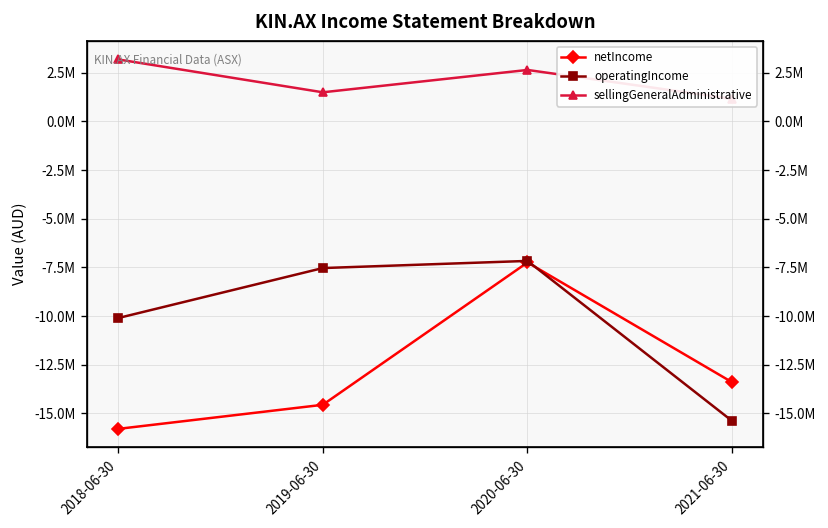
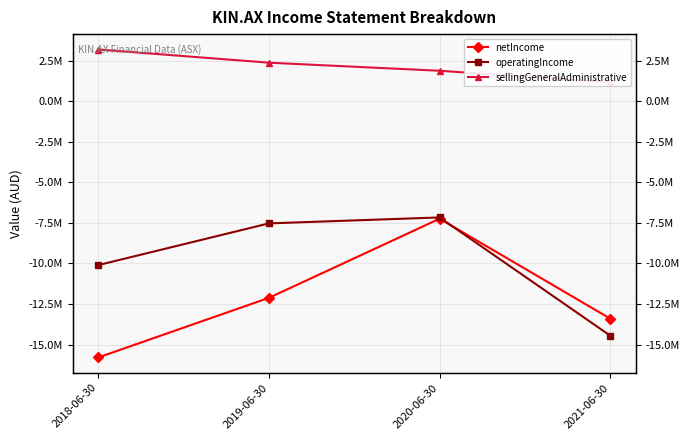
netIncome, 2019-06-30: -14600000 -> -12100000
sellingGeneralAdministrative, 2019-06-30: 1500000 -> 2400000
sellingGeneralAdministrative, 2020-06-30: 2600000 -> 1900000
operatingIncome, 2021-06-30: -15400000 -> -14500000
